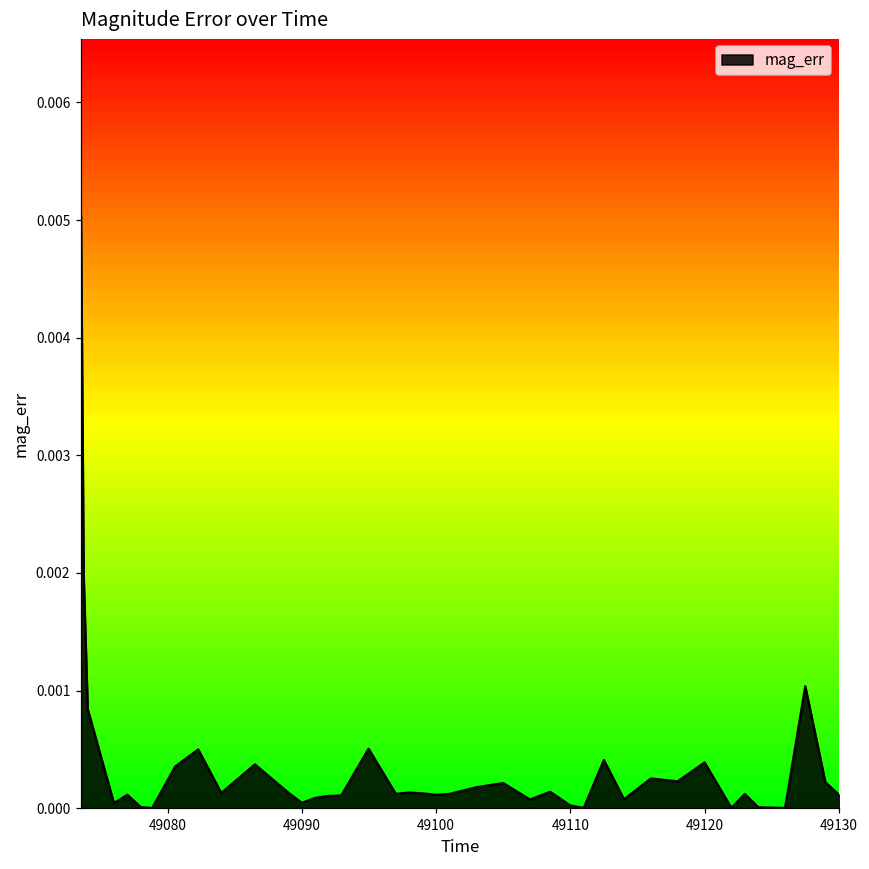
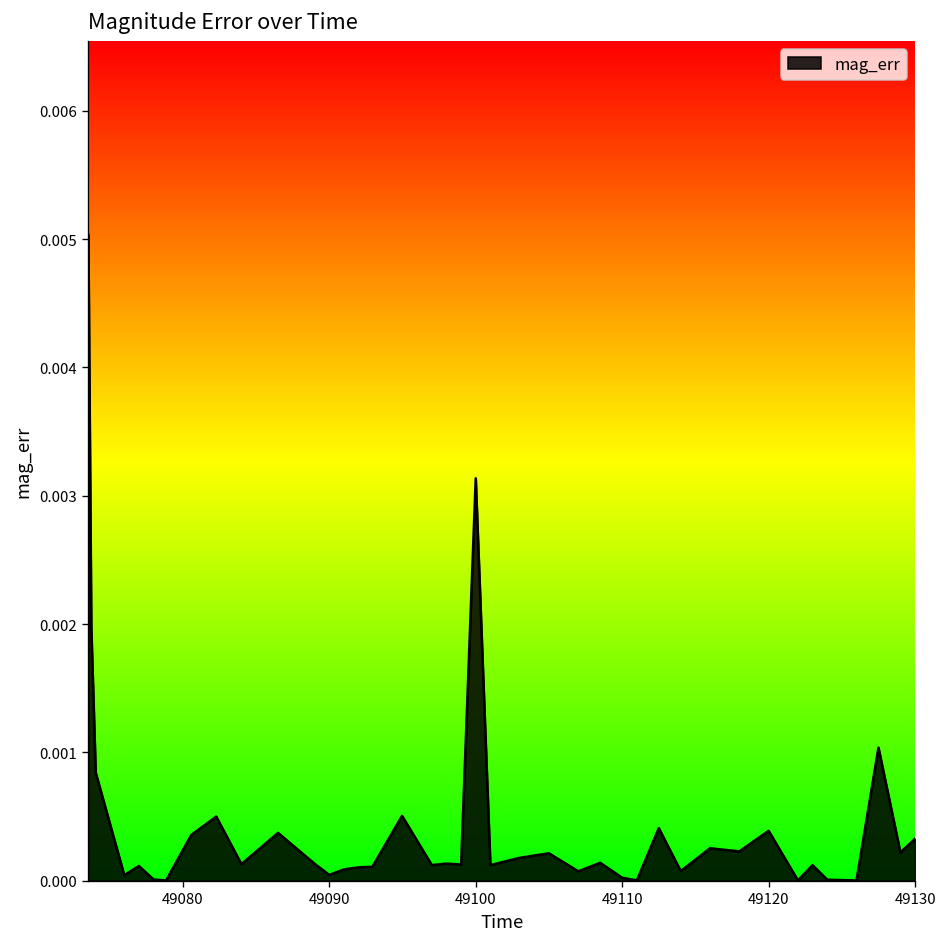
49100: 0.00011 -> 0.00314
49130: 0.00012 -> 0.00033
